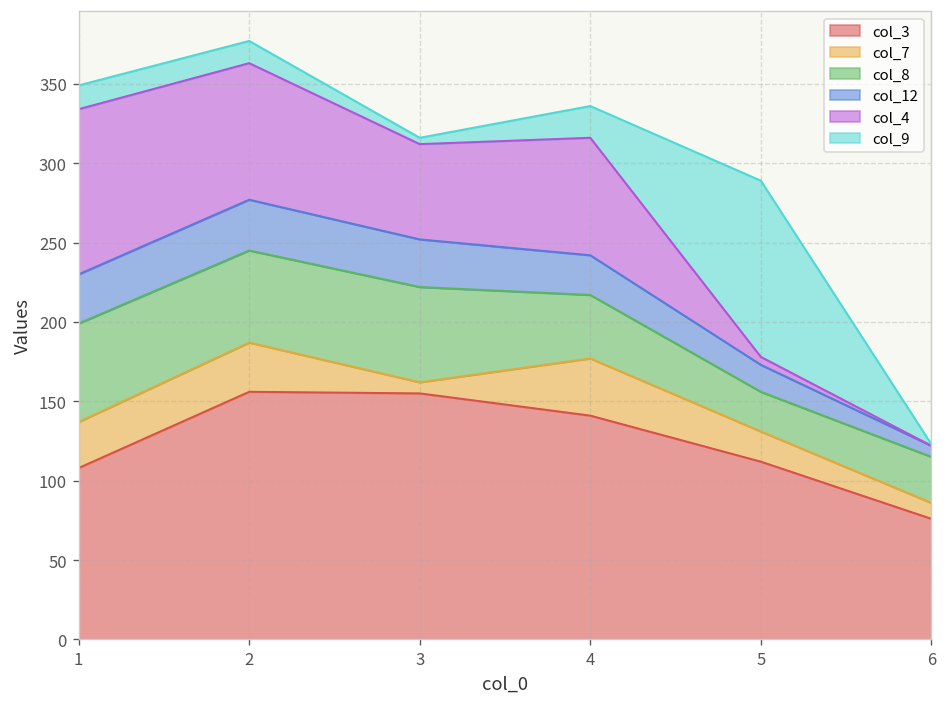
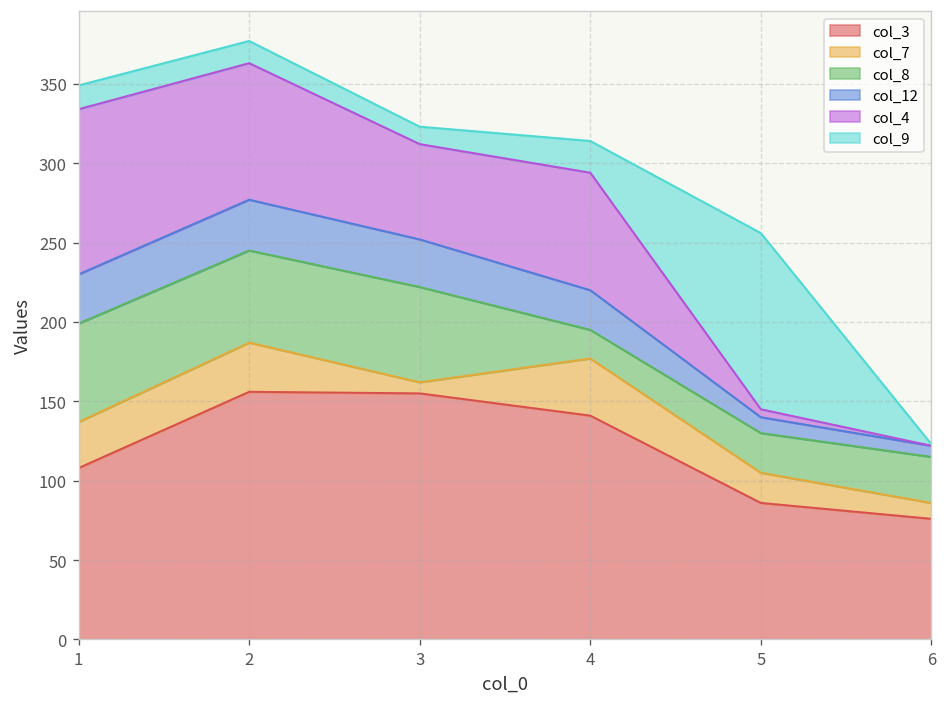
col_9, 3: 4 -> 11
col_8, 4: 40 -> 18
col_3, 5: 112 -> 86
col_12, 5: 17 -> 10
